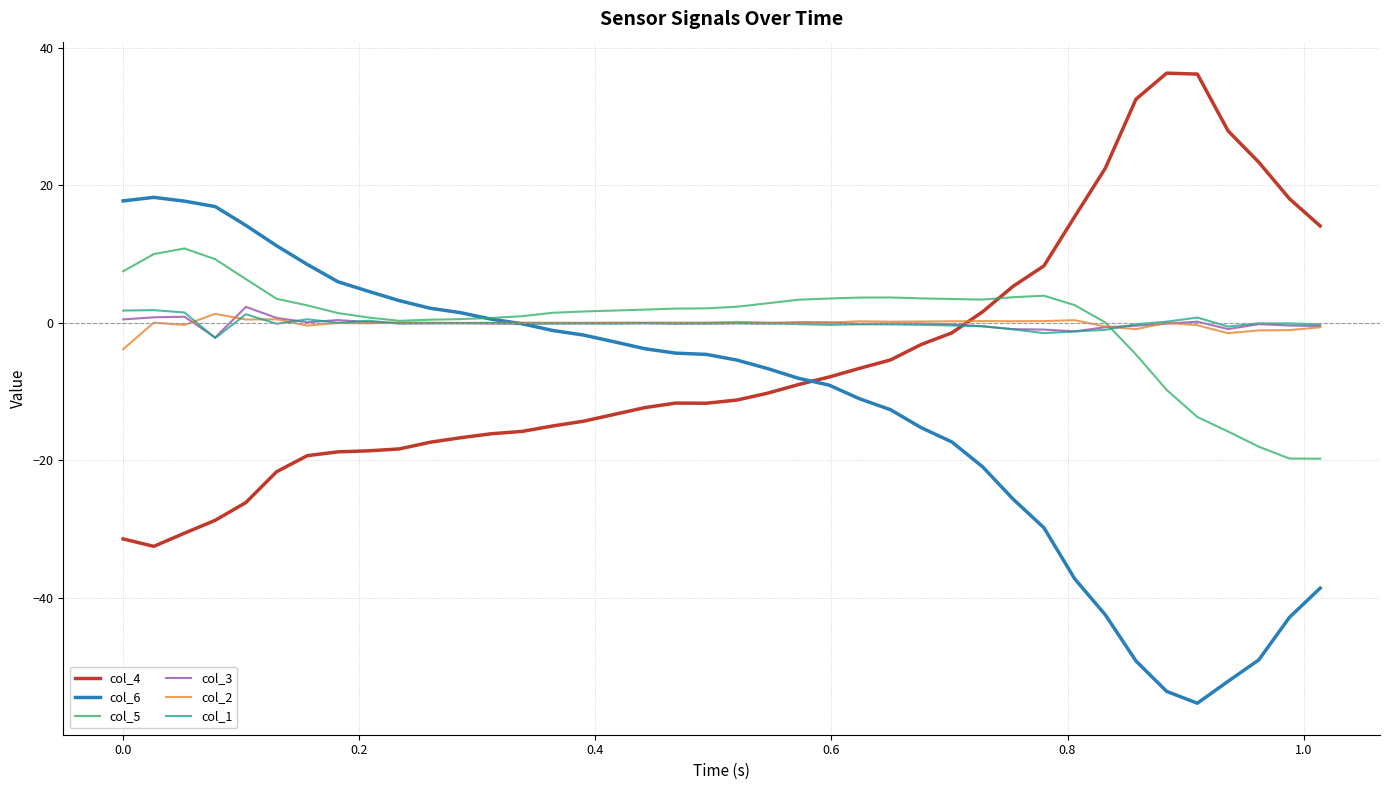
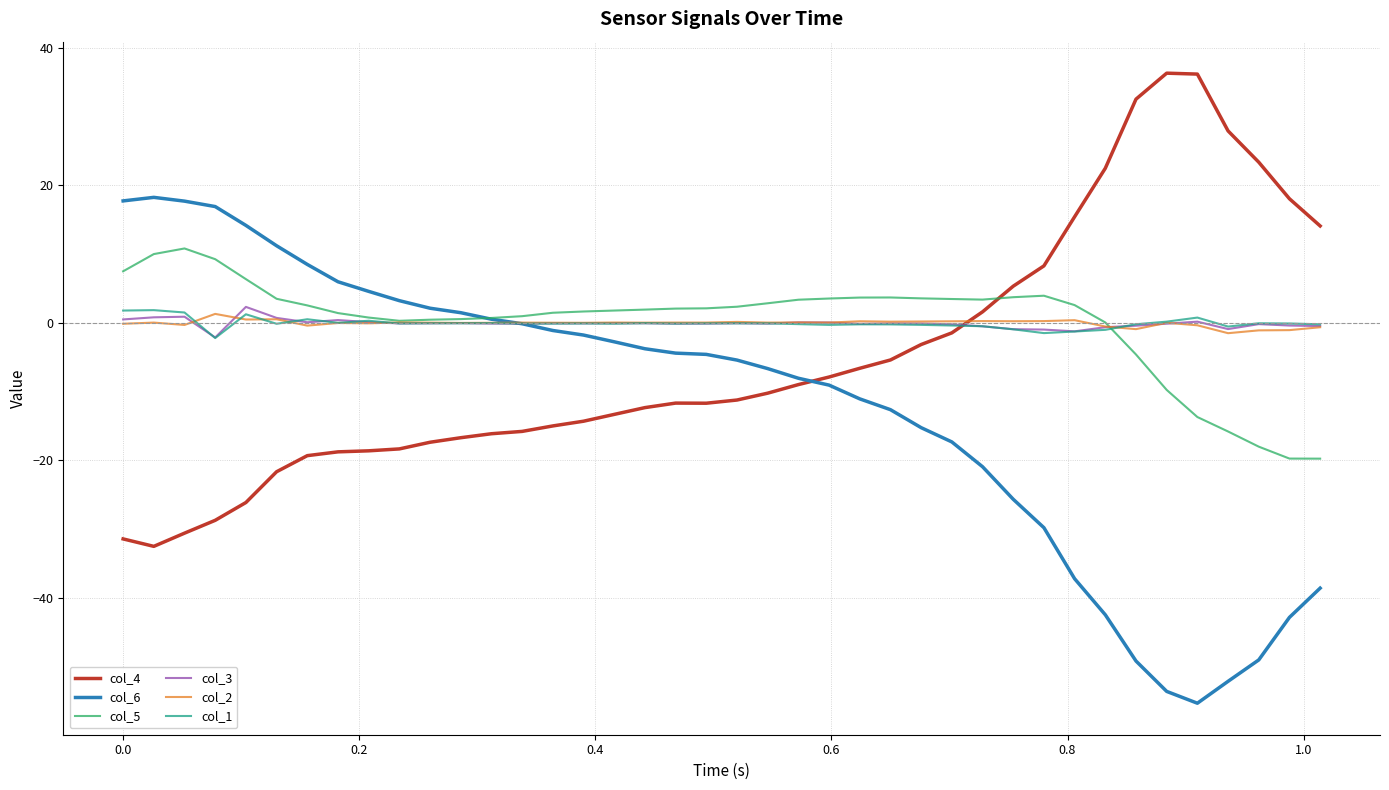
col_2, 0.0: -4 -> 0
